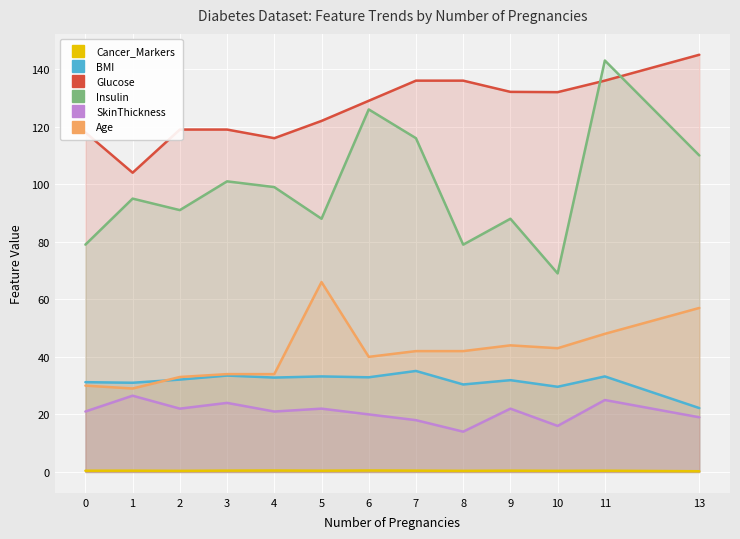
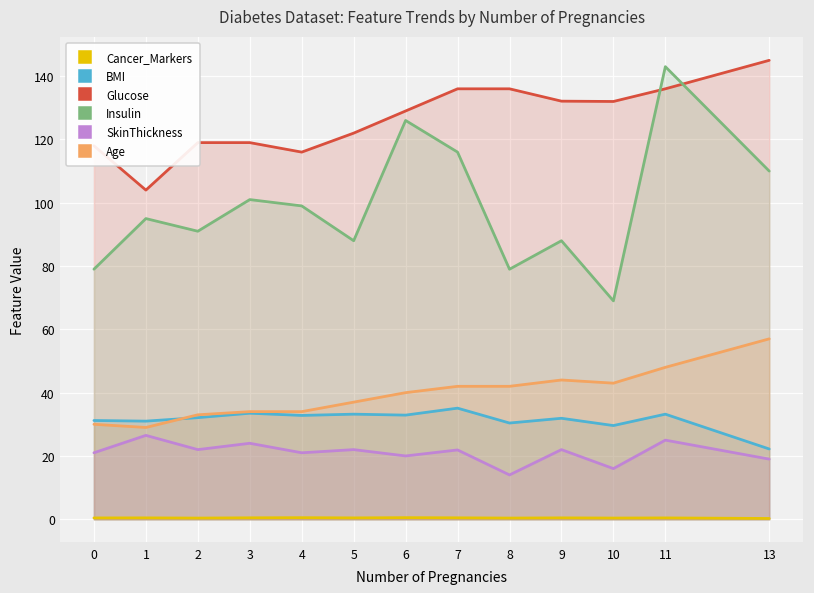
Age, 5: 66 -> 37
SkinThickness, 7: 18 -> 22
